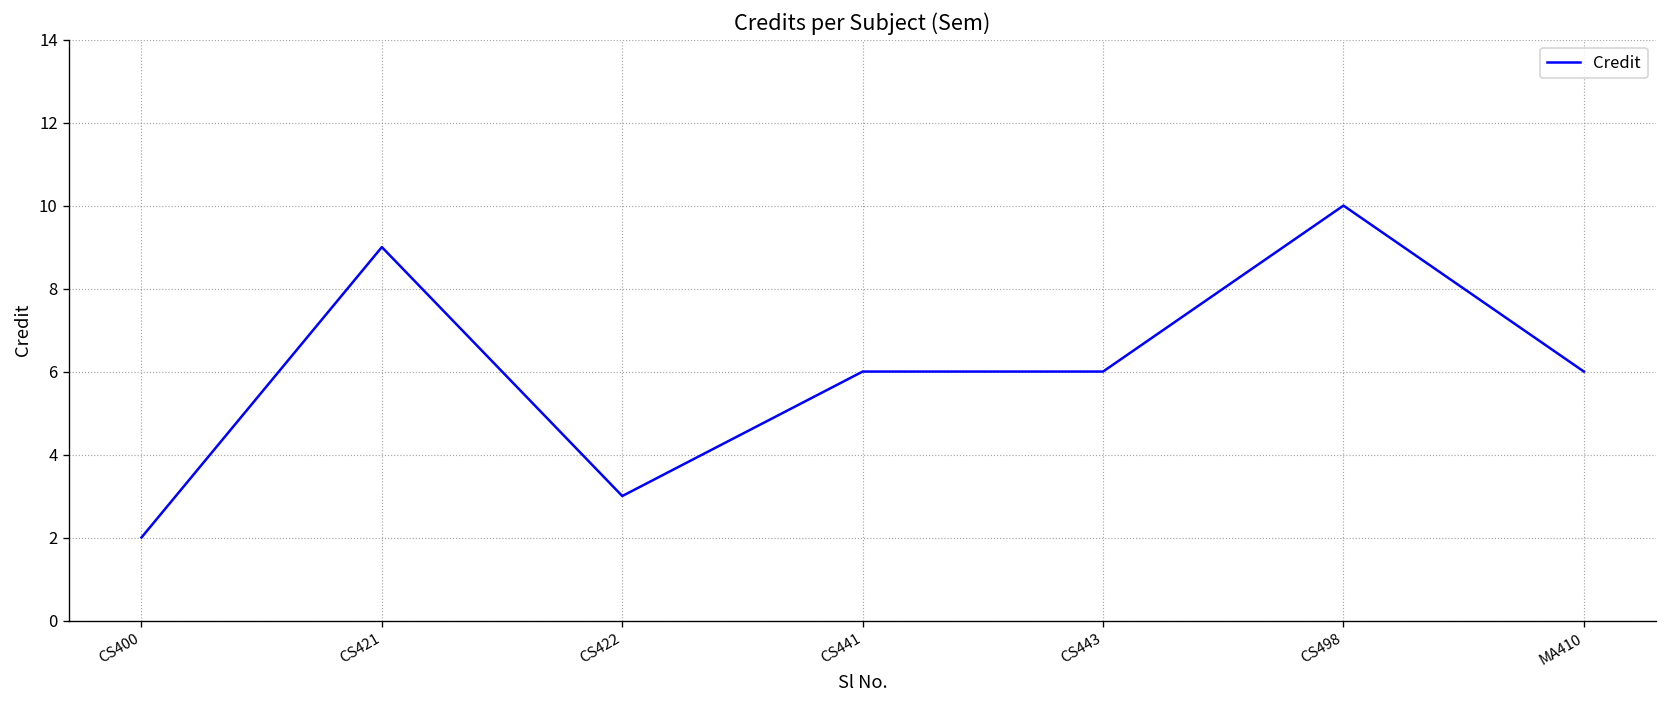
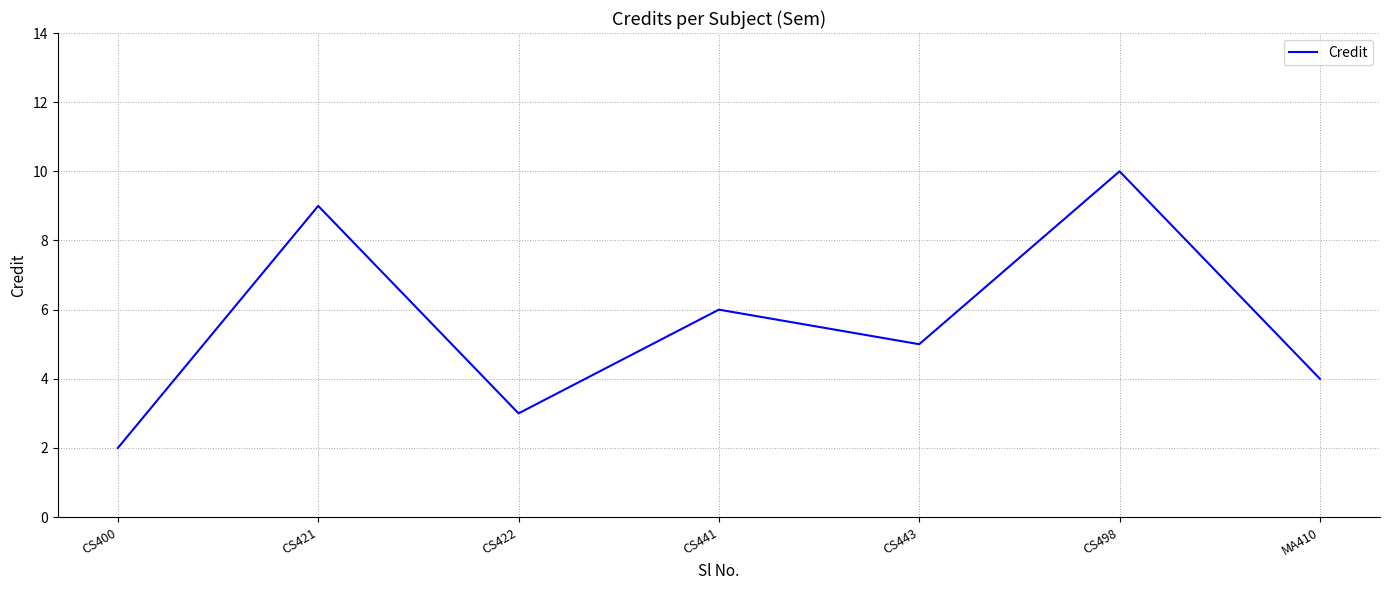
CS443: 6 -> 5
MA410: 6 -> 4
